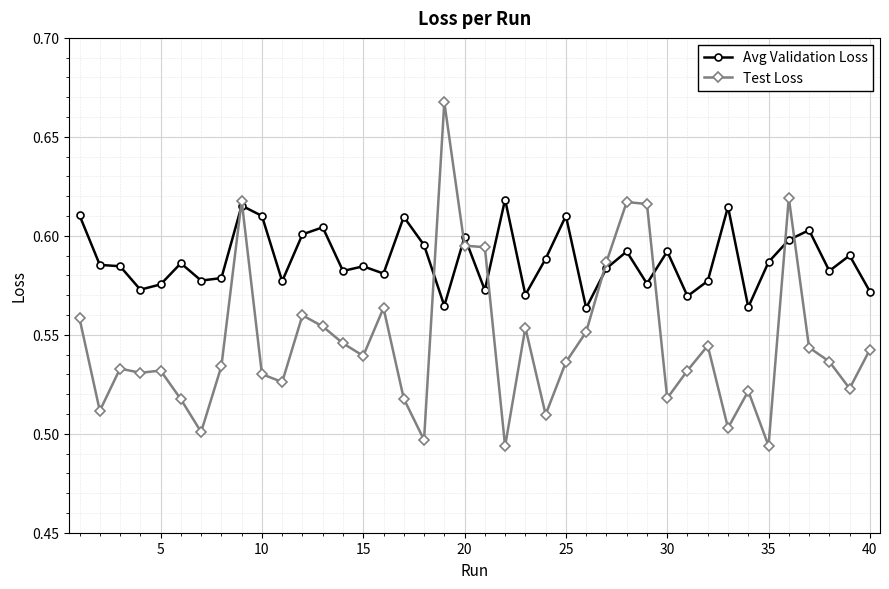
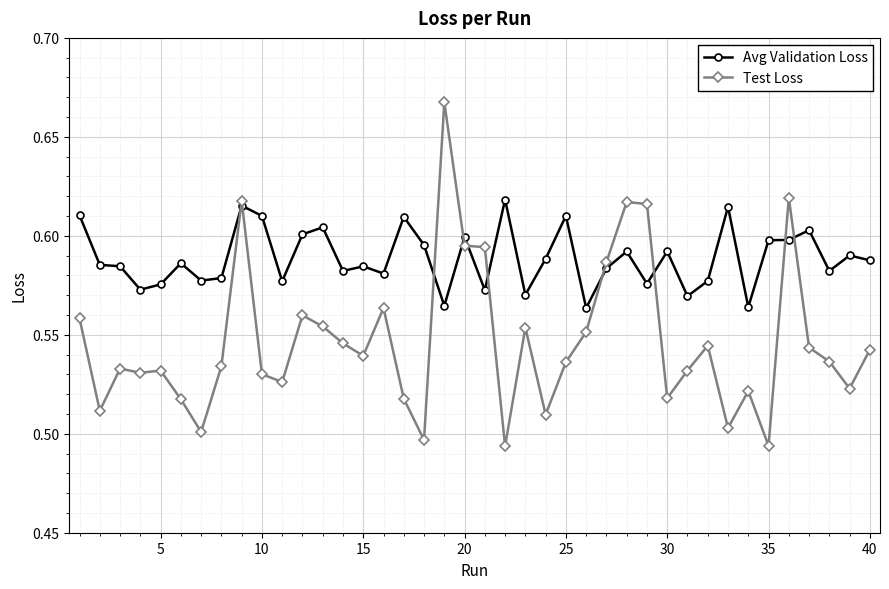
Avg Validation Loss, 35: 0.587 -> 0.598
Avg Validation Loss, 40: 0.572 -> 0.588
